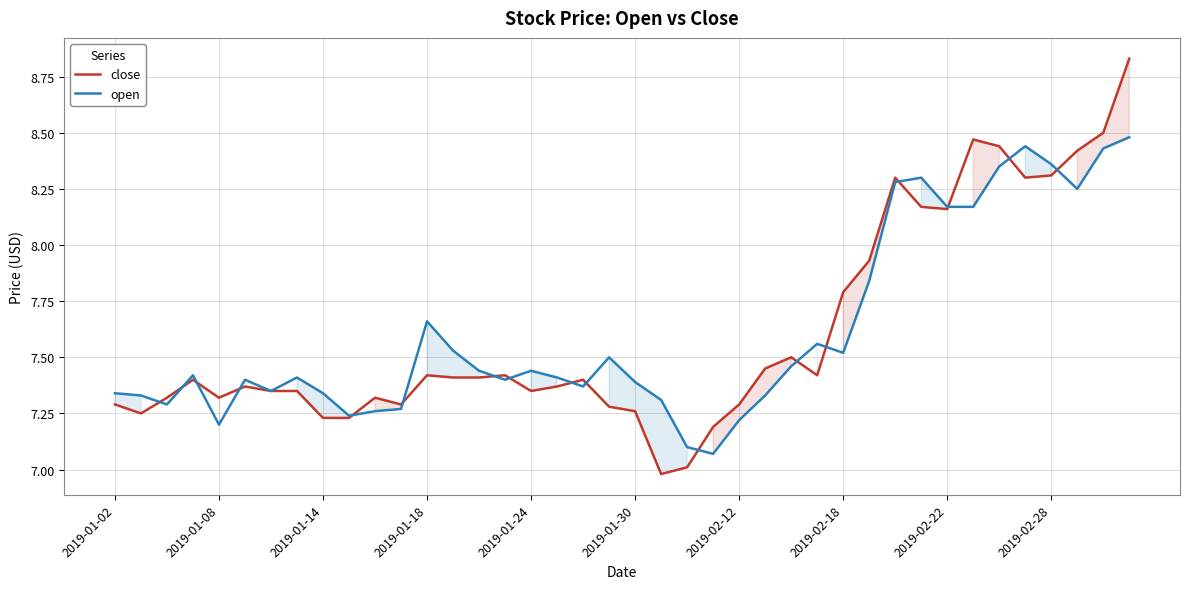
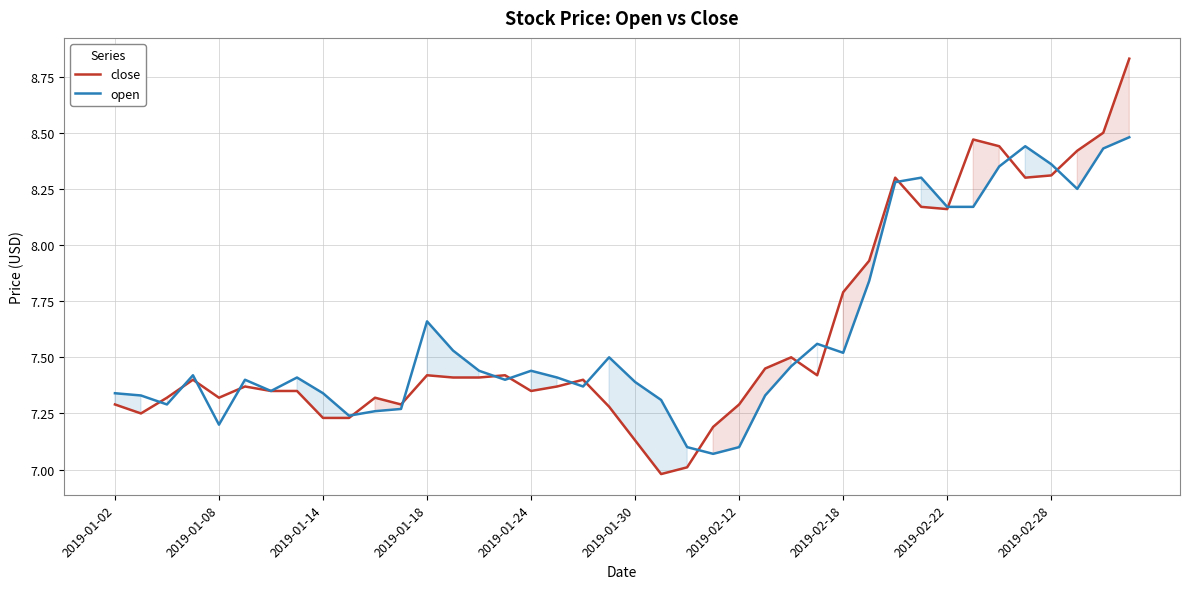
close, 2019-01-30: 7.26 -> 7.13
open, 2019-02-12: 7.22 -> 7.10
